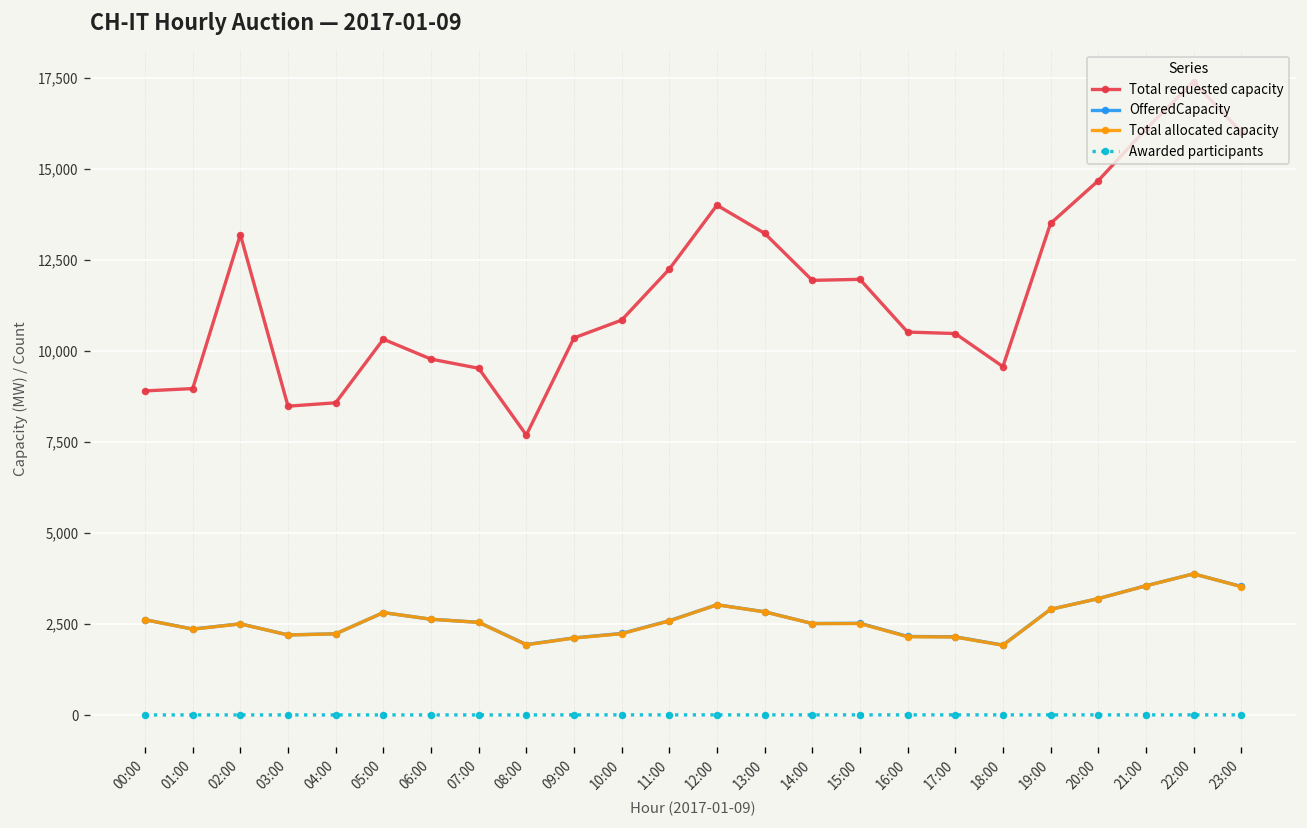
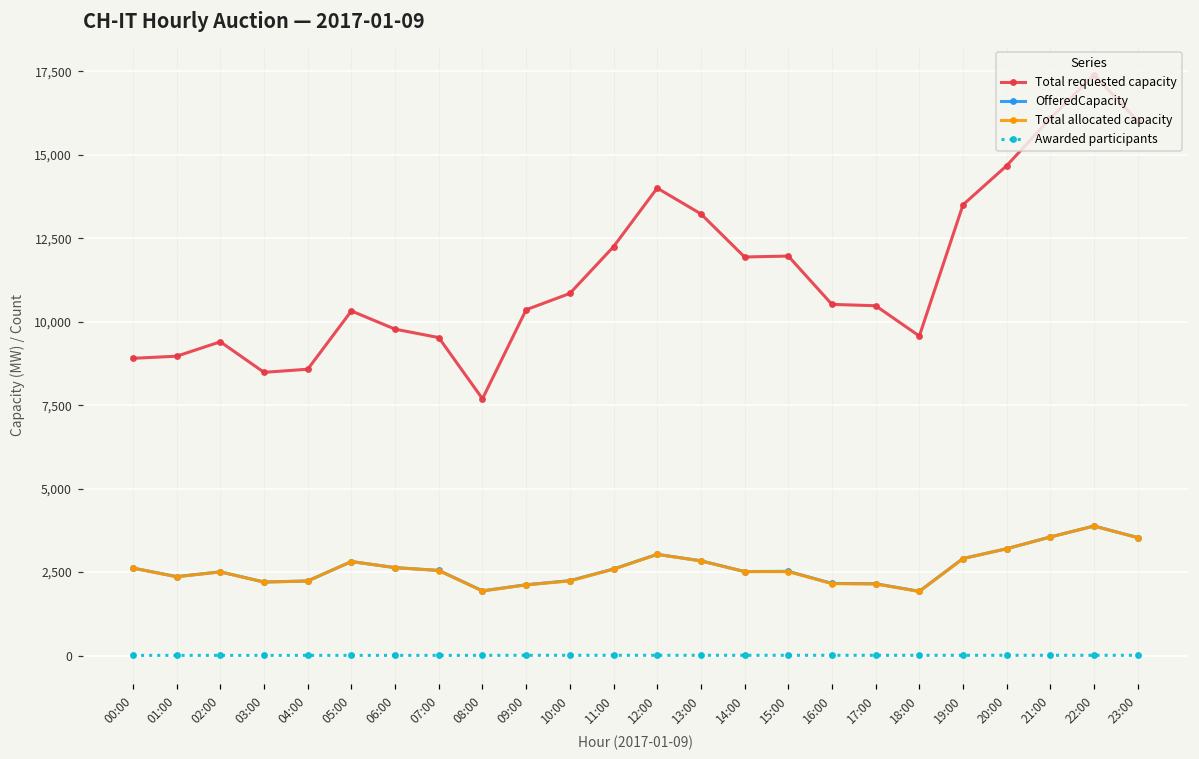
Total requested capacity, 02:00: 13,200 -> 9,400
